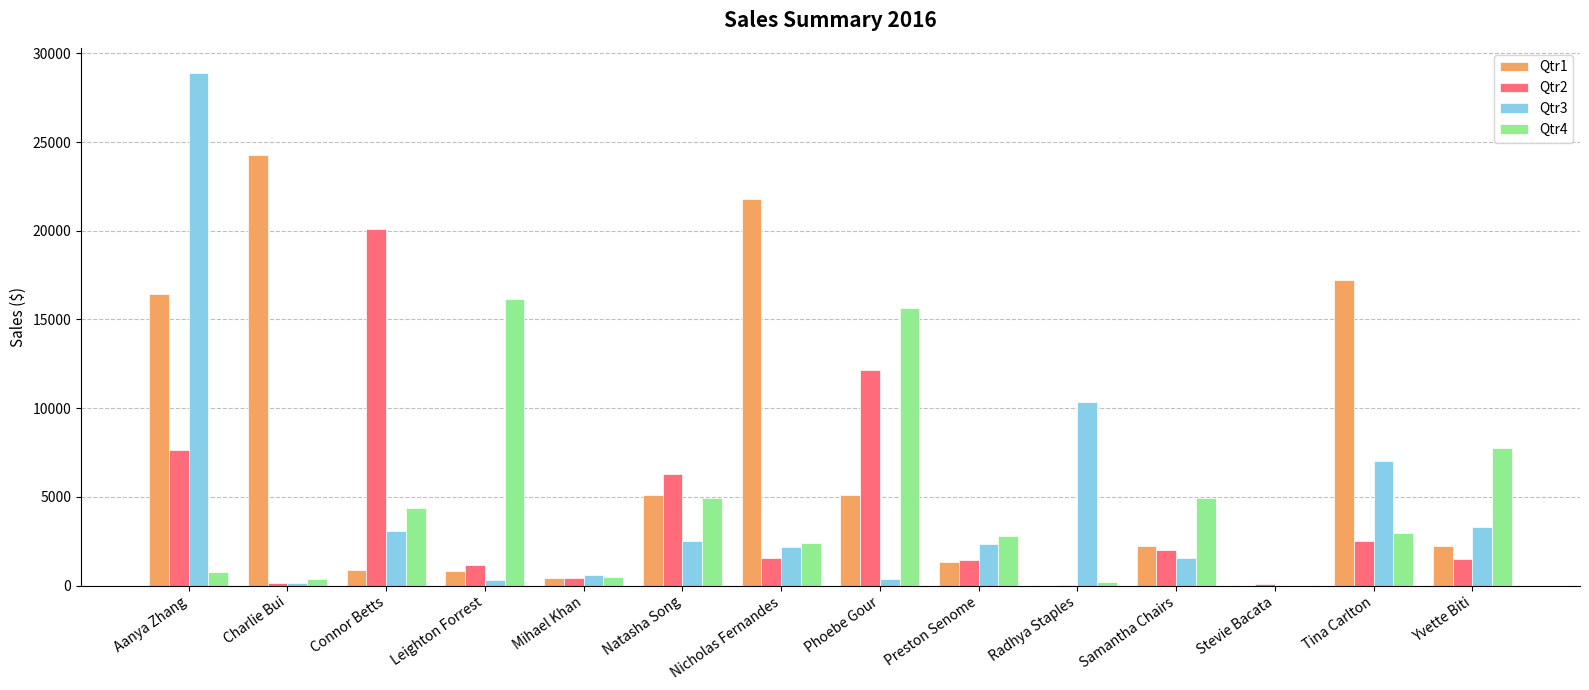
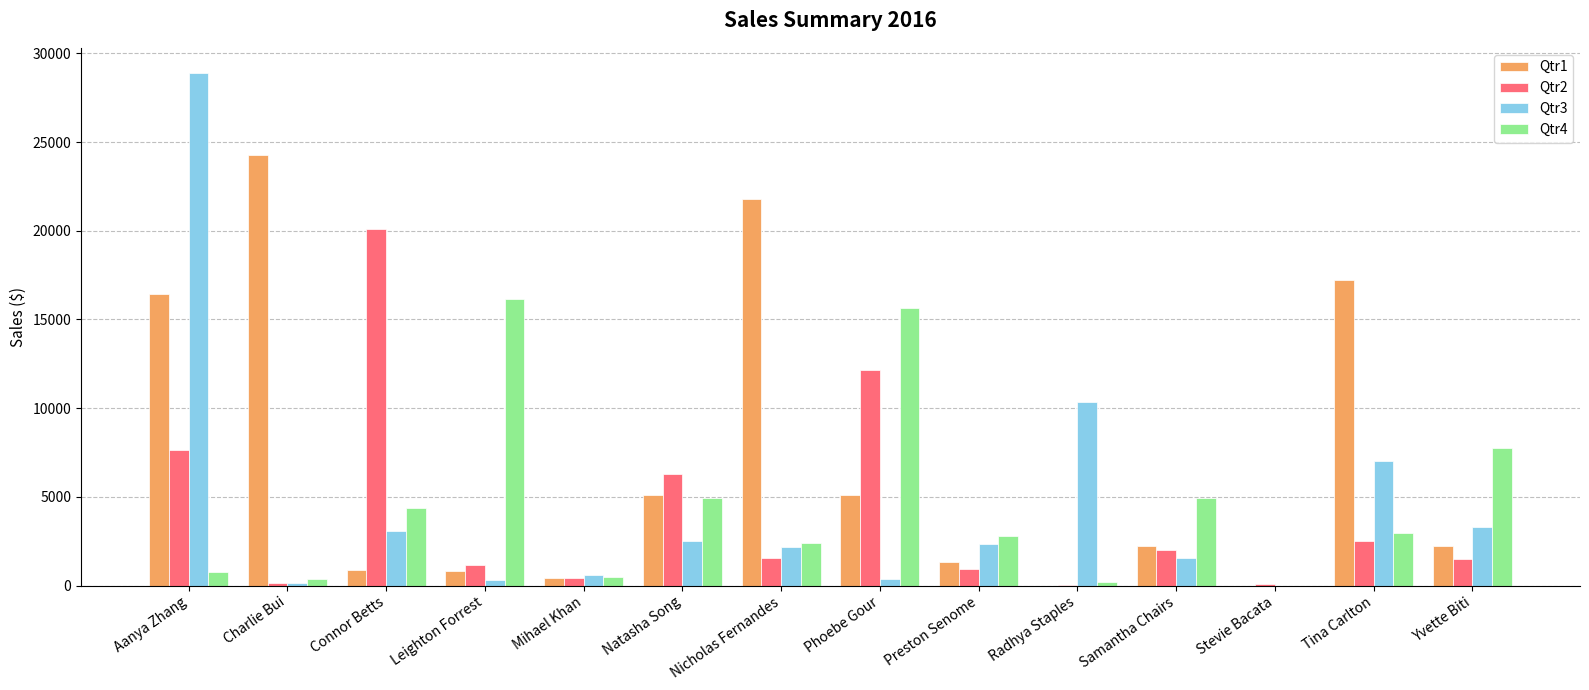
Qtr2, Preston Senome: 1400 -> 1000
